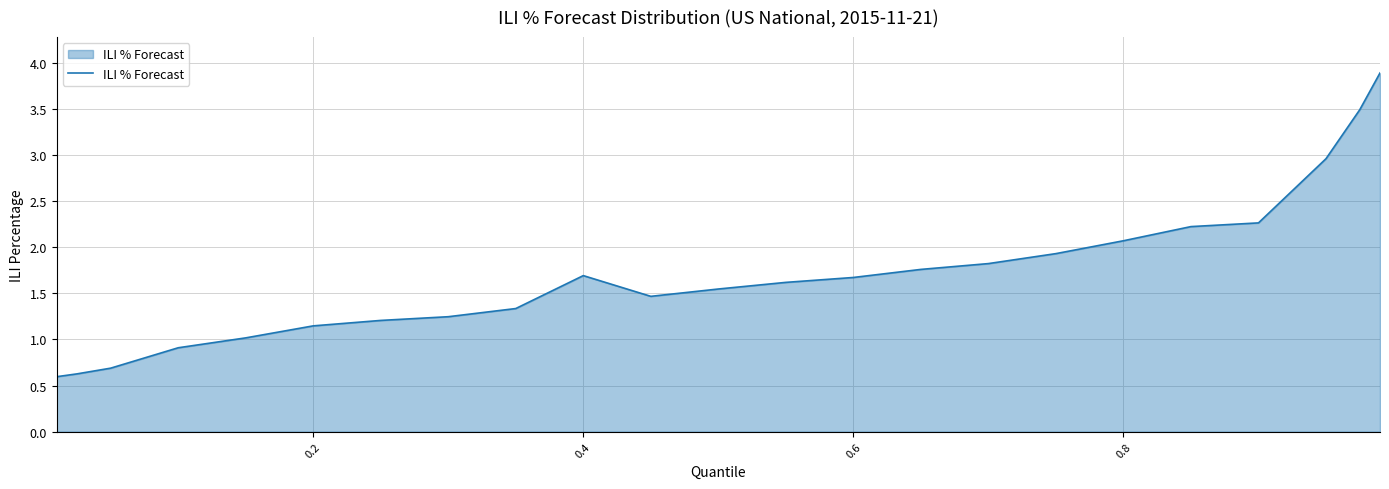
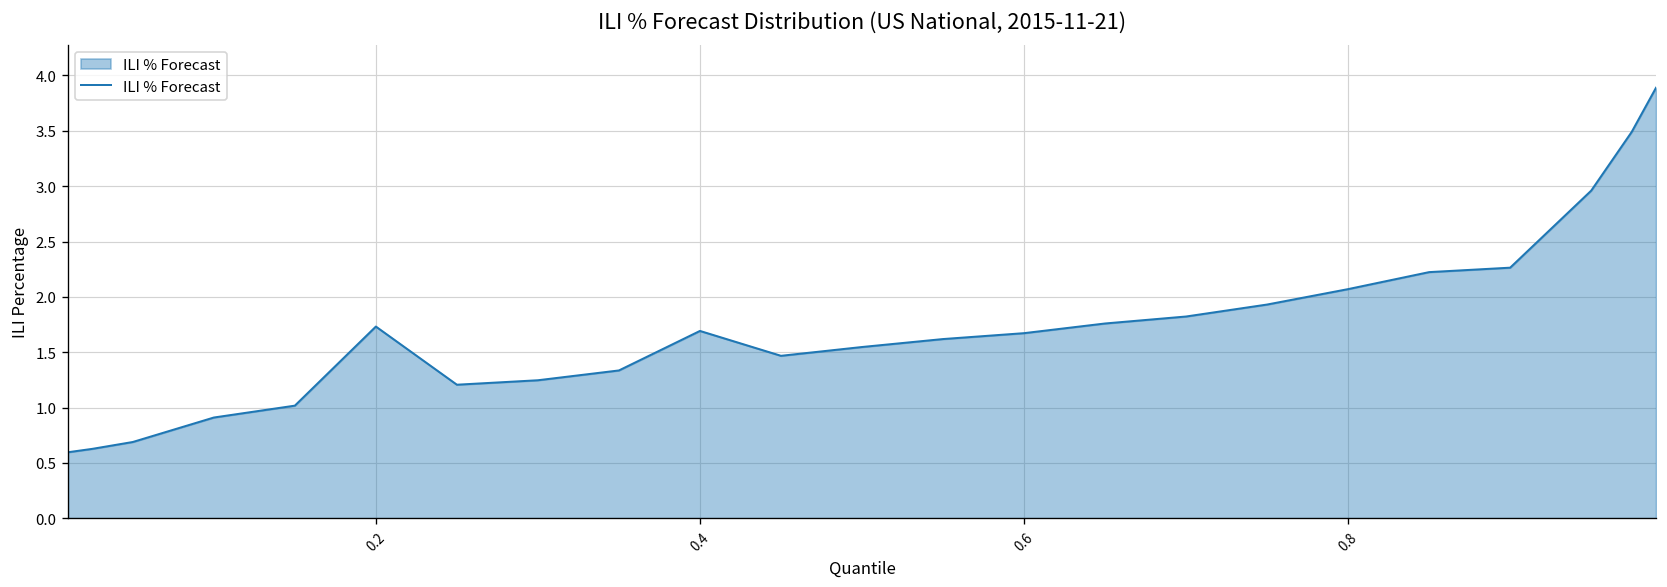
0.2: 1.1 -> 1.7
